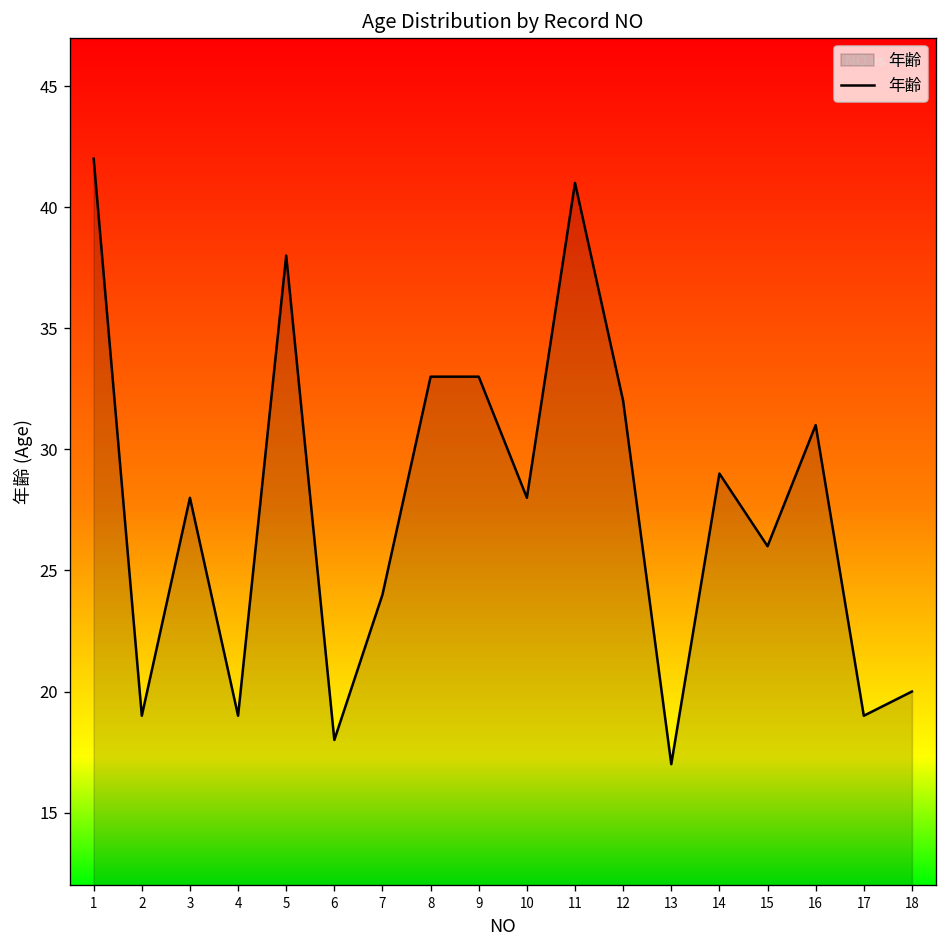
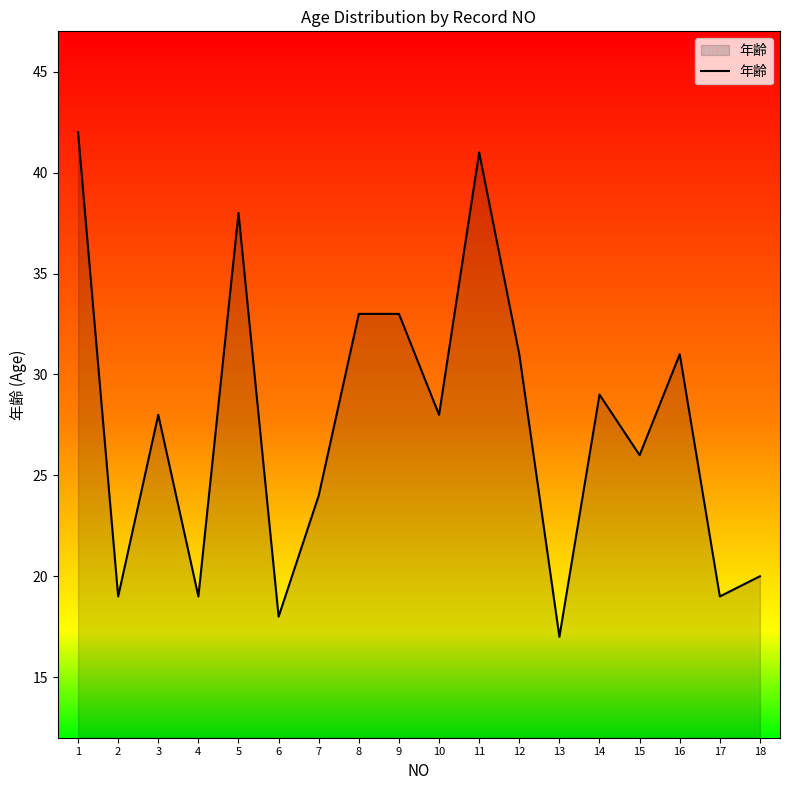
12: 32 -> 31
